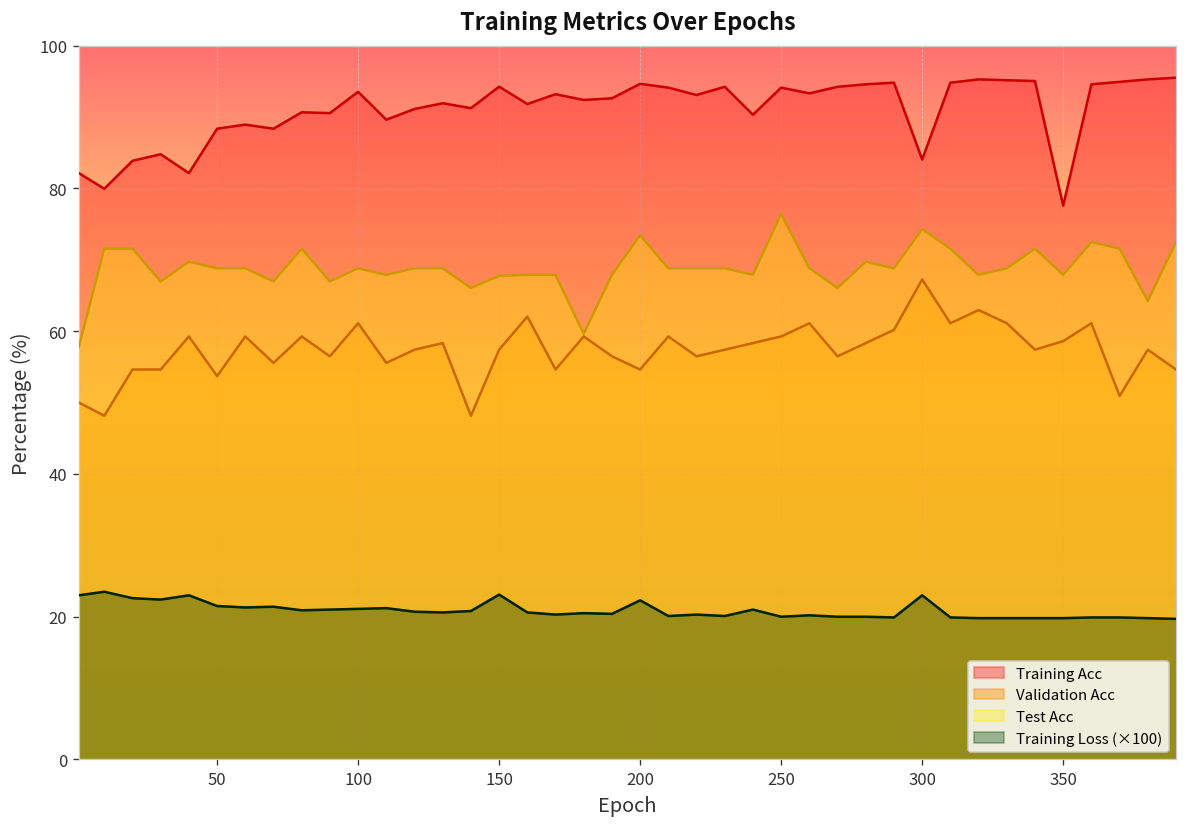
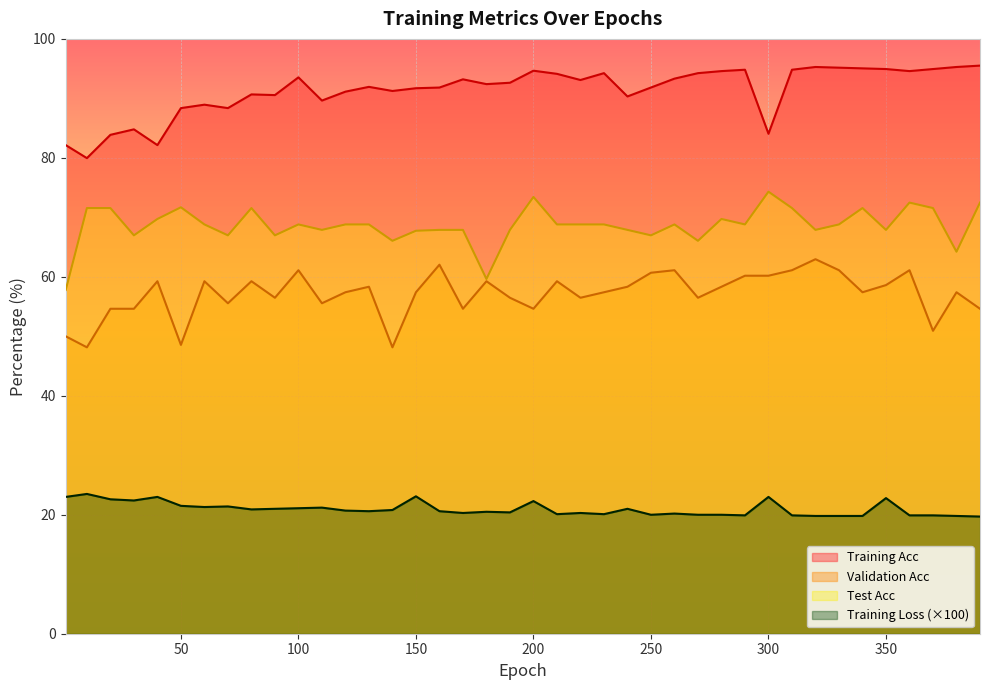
Validation Acc, 50: 54 -> 49
Test Acc, 50: 69 -> 72
Training Acc, 150: 94 -> 92
Training Acc, 250: 94 -> 92
Validation Acc, 250: 59 -> 61
Test Acc, 250: 76 -> 67
Validation Acc, 300: 67 -> 60
Training Acc, 350: 78 -> 95
Training Loss (×100), 350: 20 -> 23
